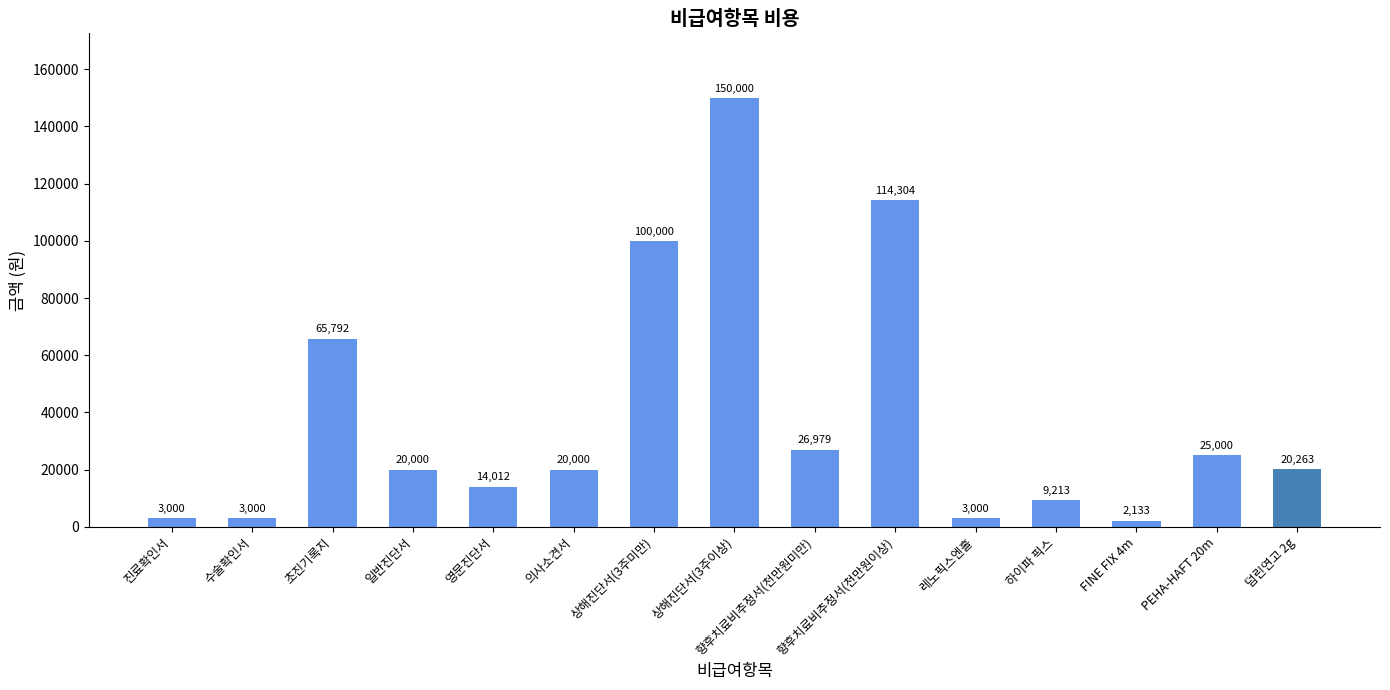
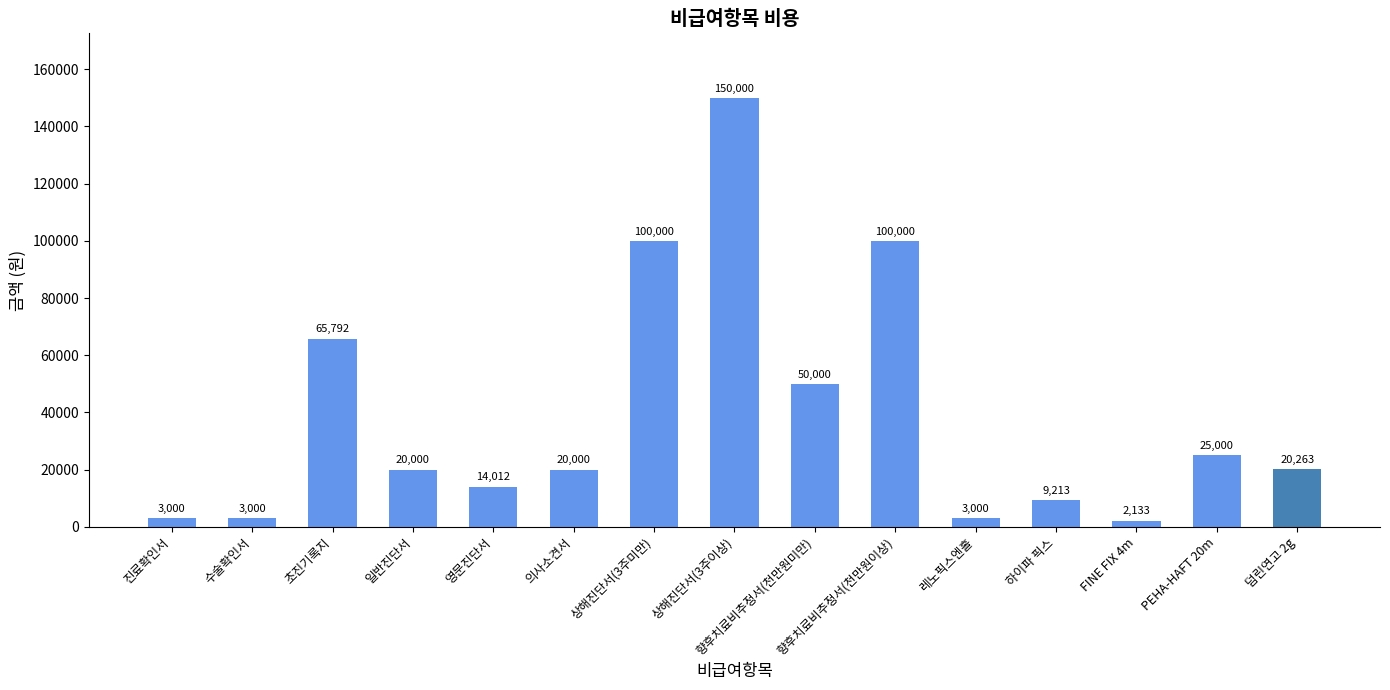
향후치료비추정서(천만원미만): 26,979 -> 50,000
향후치료비추정서(천만원이상): 114,304 -> 100,000
